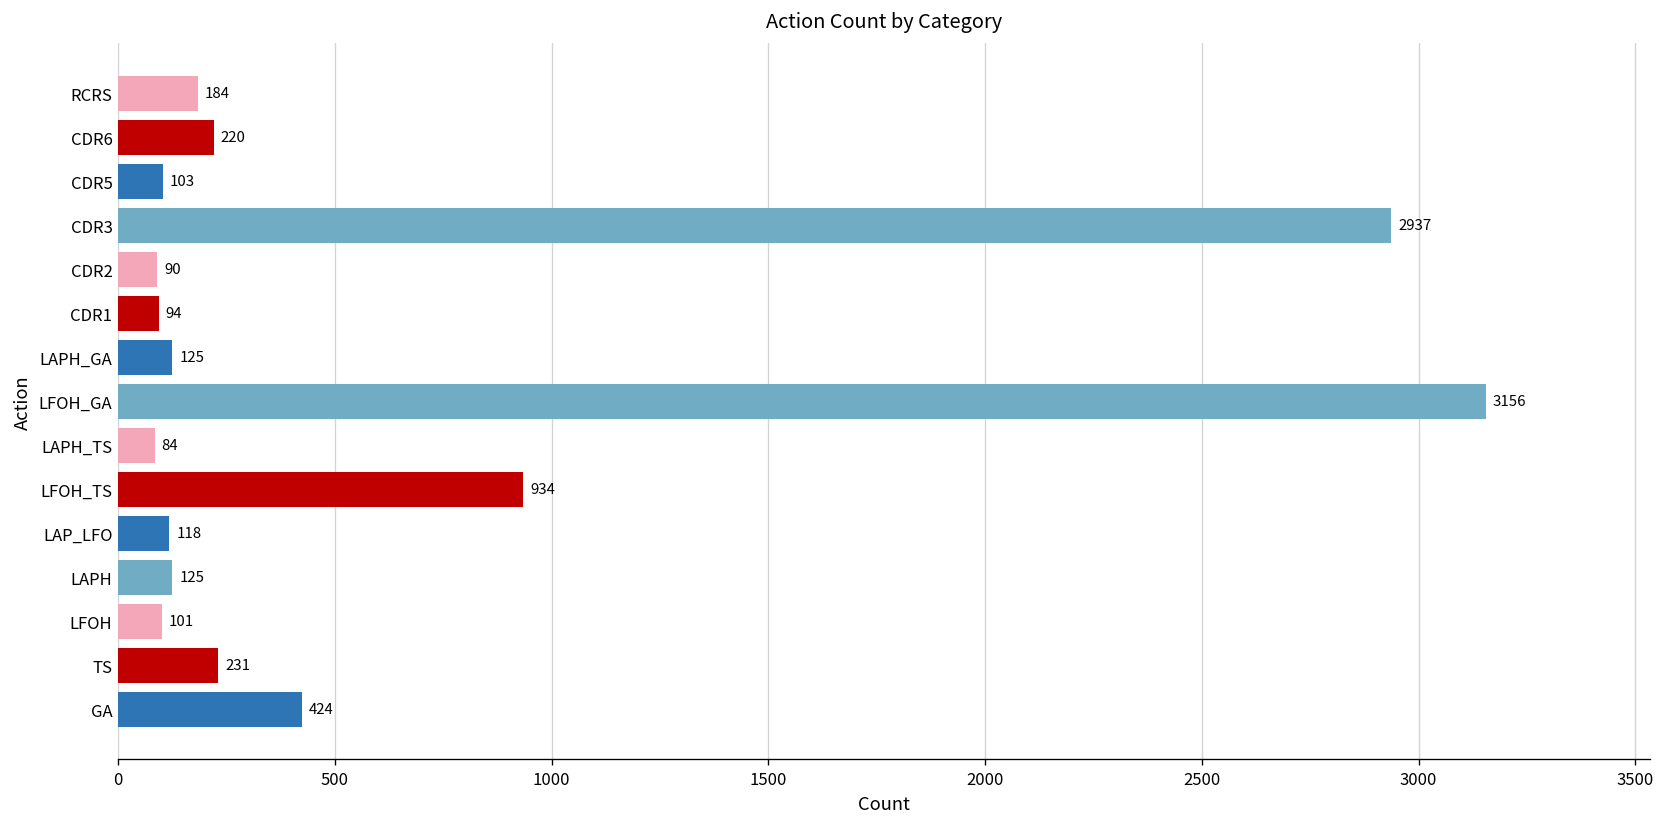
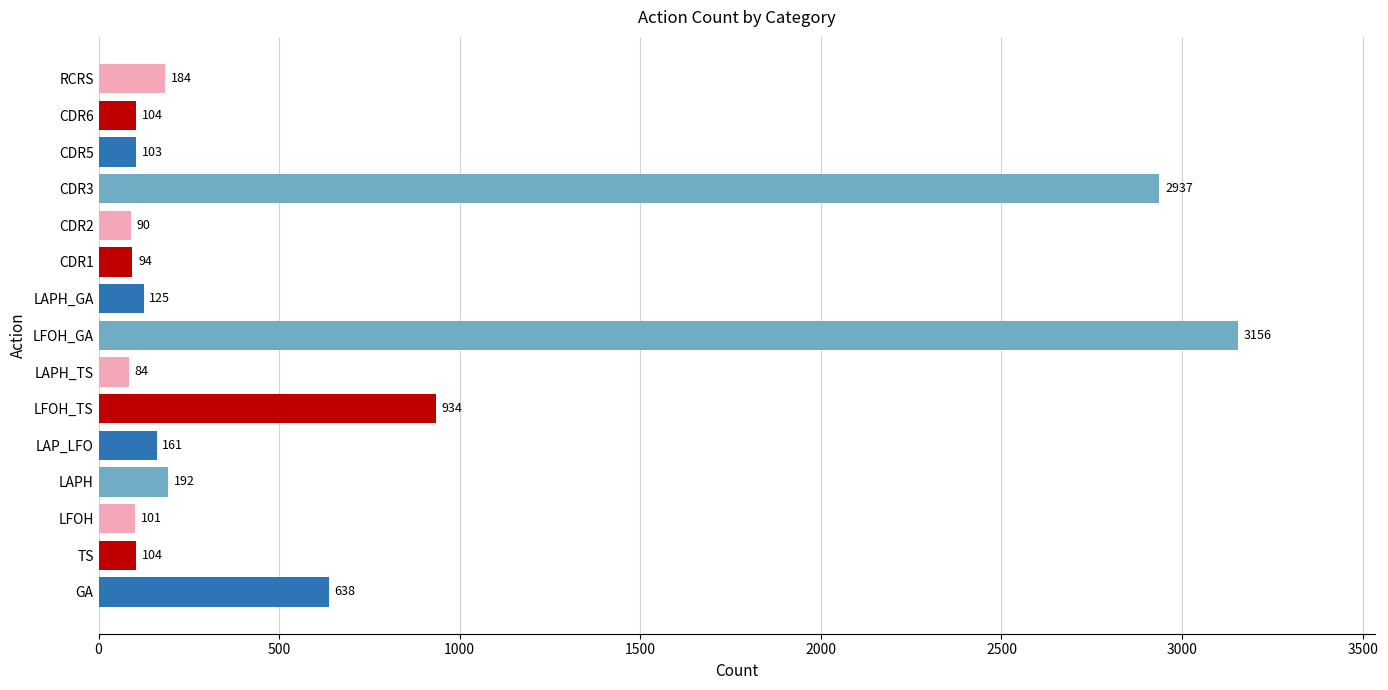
CDR6: 220 -> 104
LAP_LFO: 118 -> 161
LAPH: 125 -> 192
TS: 231 -> 104
GA: 424 -> 638
